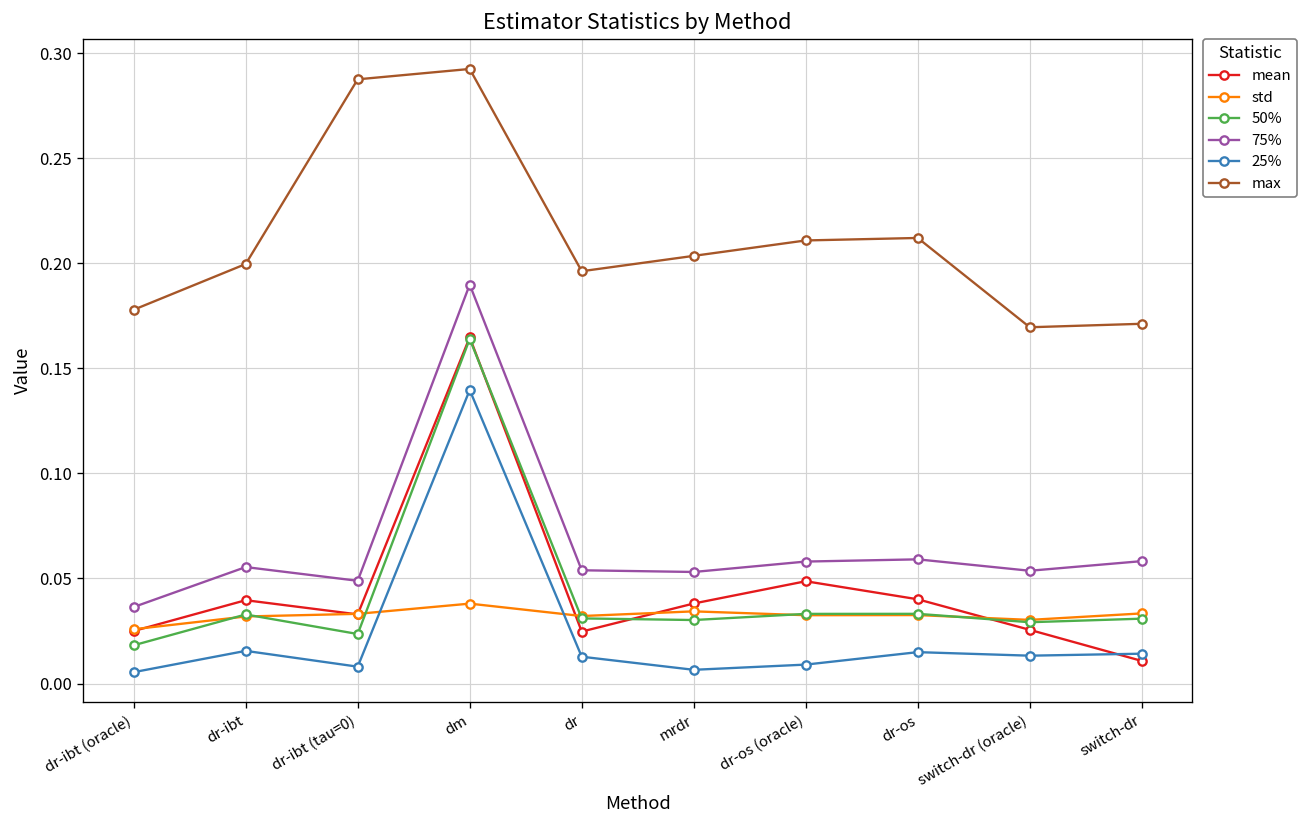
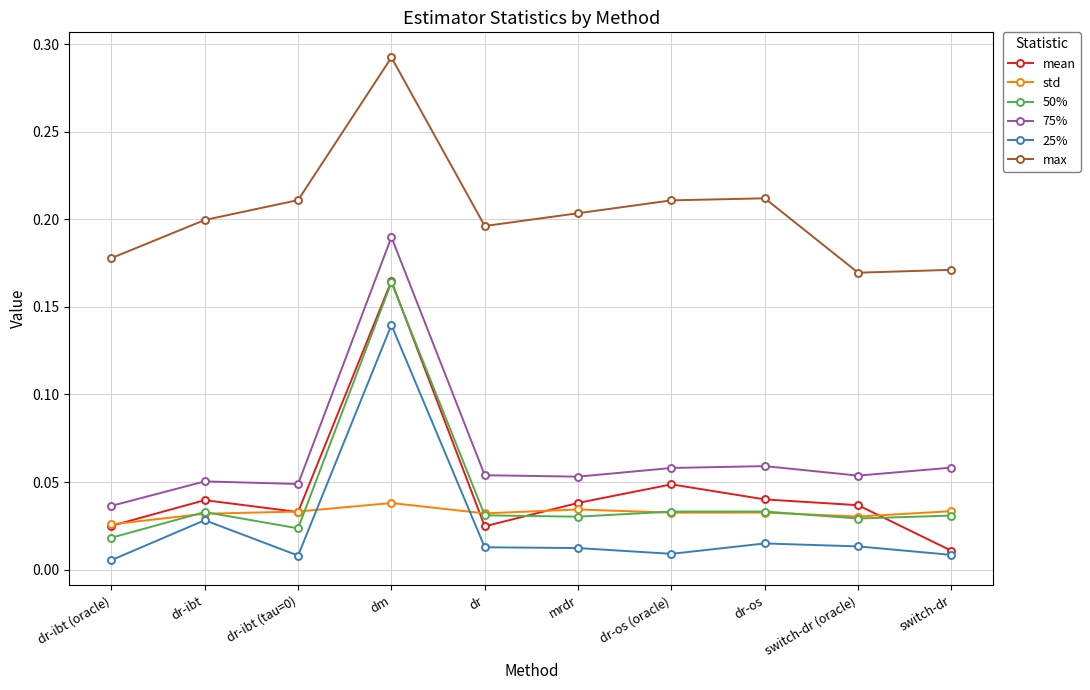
75%, dr-ibt: 0.055 -> 0.050
25%, dr-ibt: 0.016 -> 0.028
max, dr-ibt (tau=0): 0.287 -> 0.211
25%, mrdr: 0.007 -> 0.012
mean, switch-dr (oracle): 0.026 -> 0.037
25%, switch-dr: 0.014 -> 0.008
